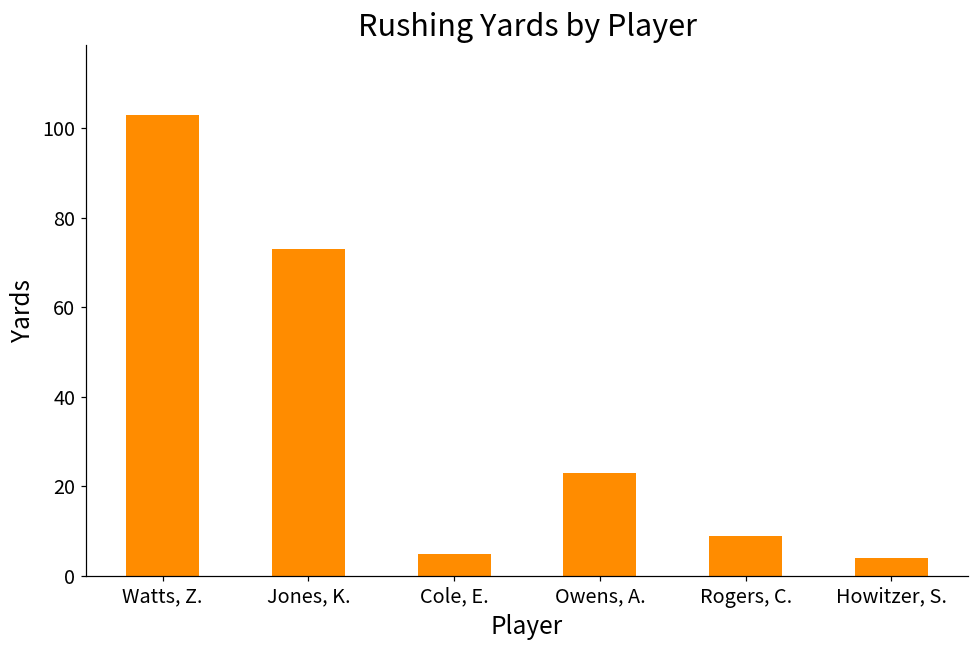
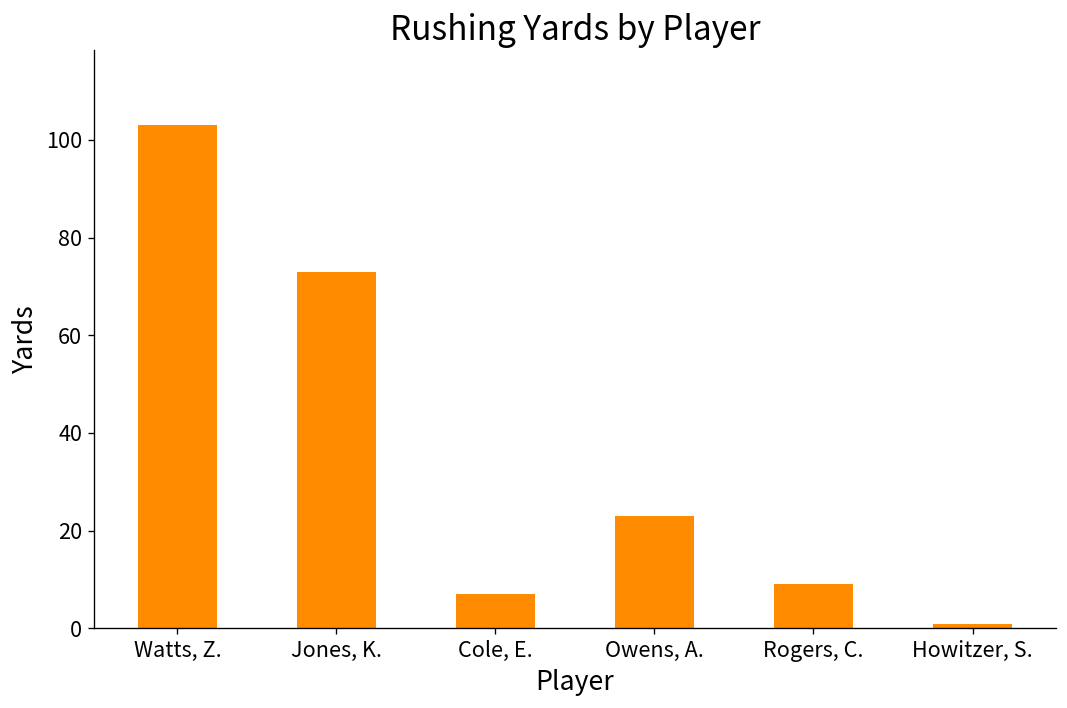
Cole, E.: 5 -> 7
Howitzer, S.: 4 -> 1
